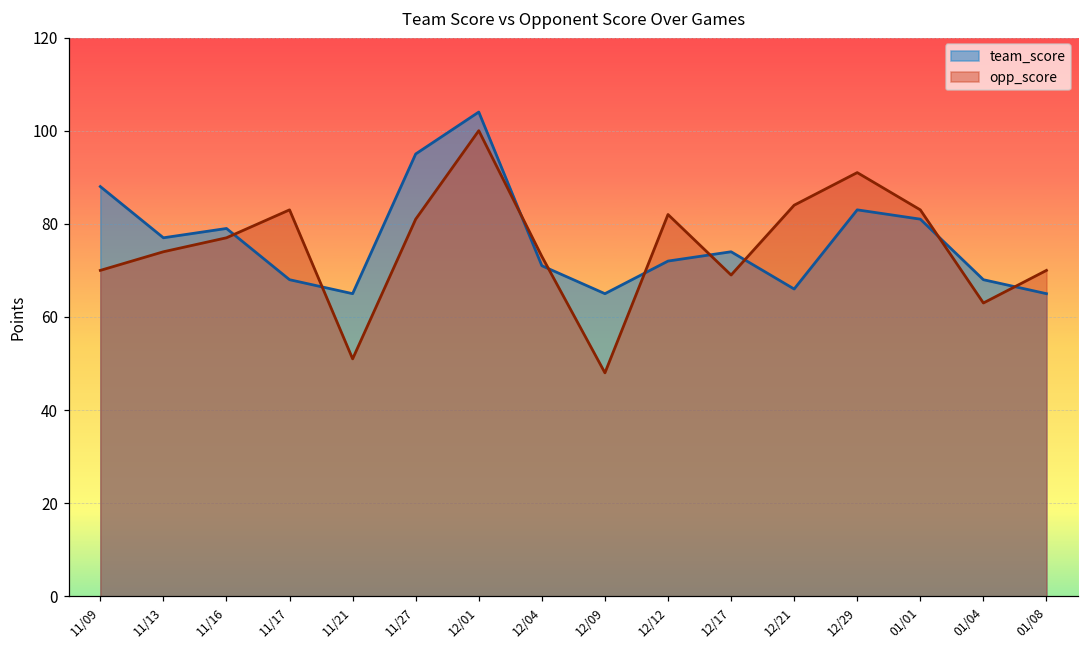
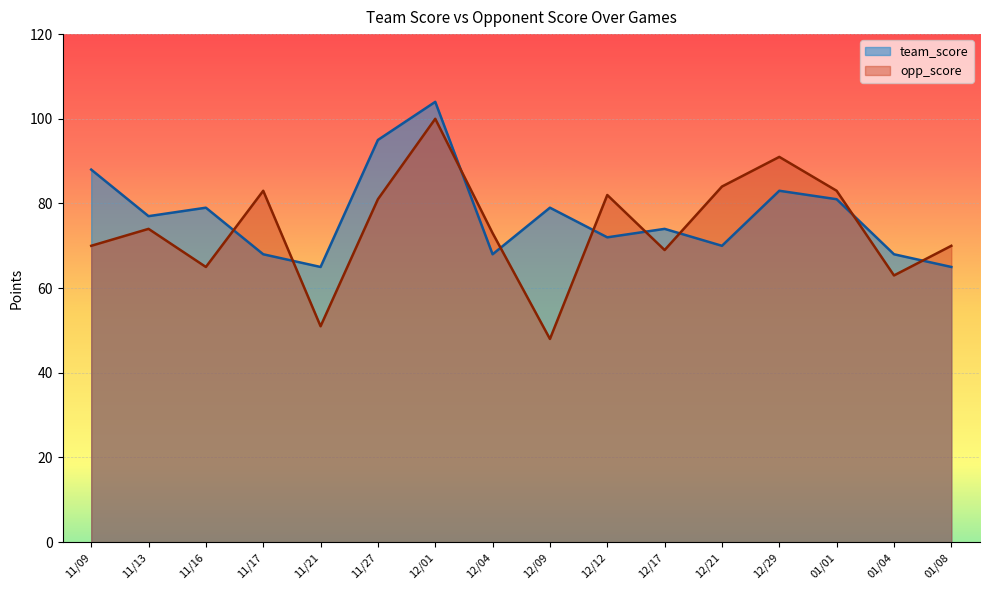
opp_score, 11/16: 77 -> 65
team_score, 12/04: 71 -> 68
team_score, 12/09: 65 -> 79
team_score, 12/21: 66 -> 70
